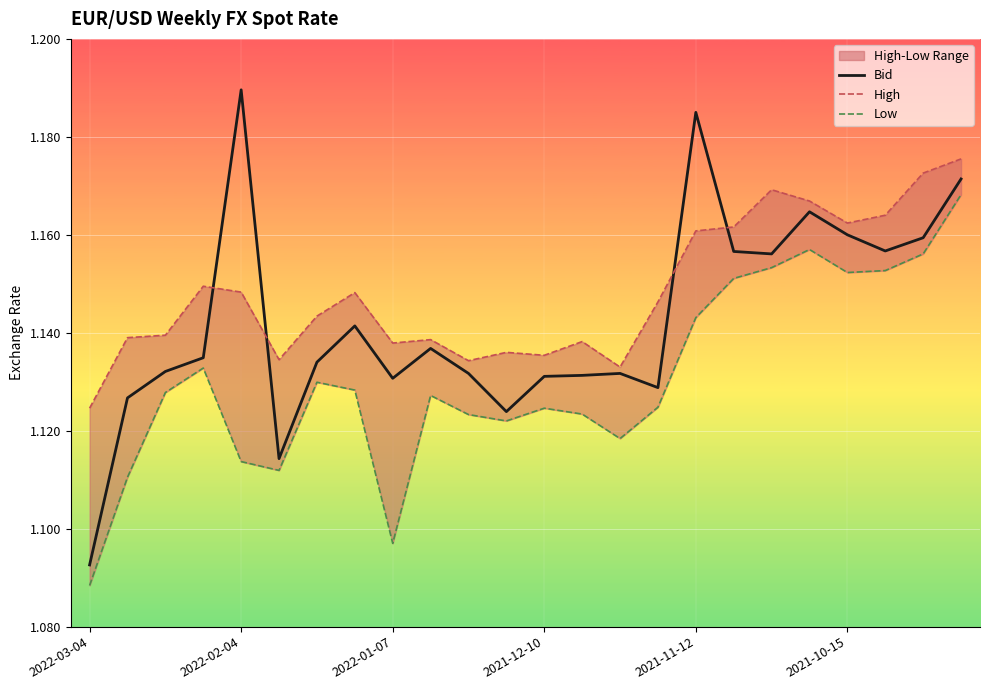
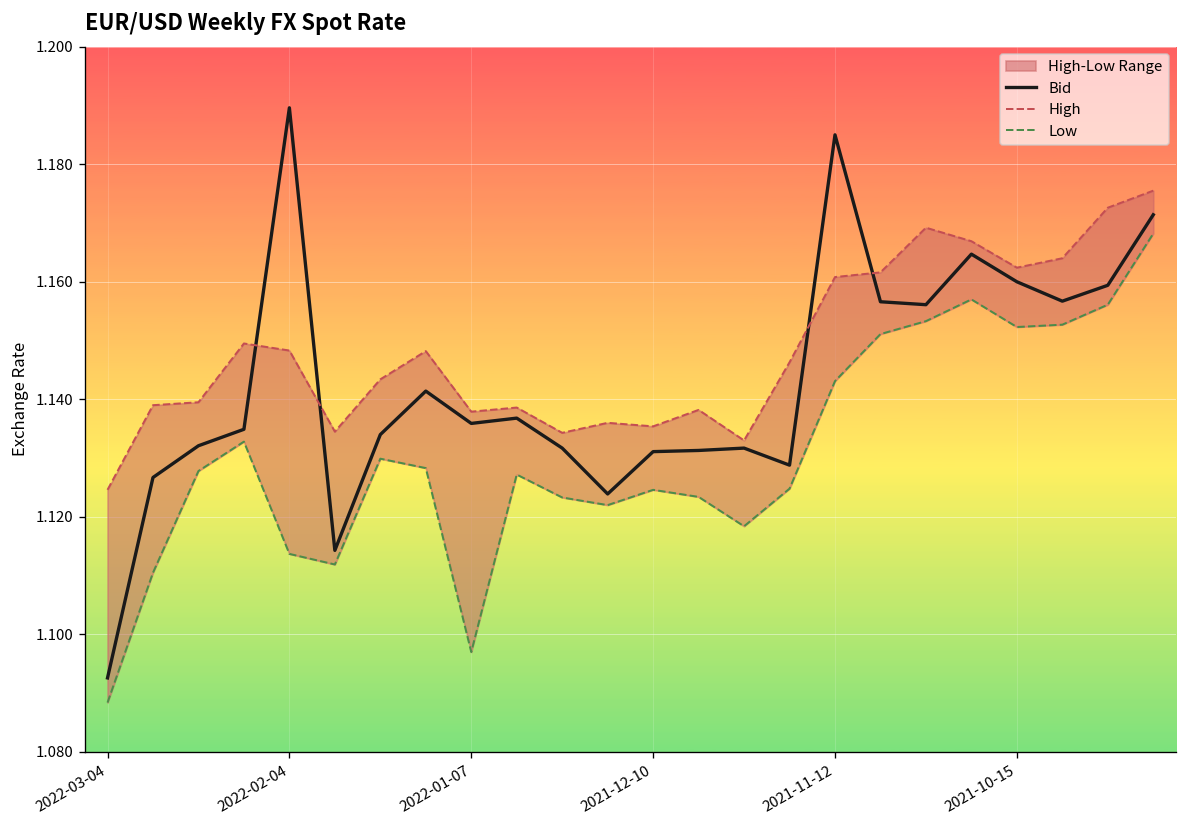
Bid, 2022-01-07: 1.131 -> 1.136
